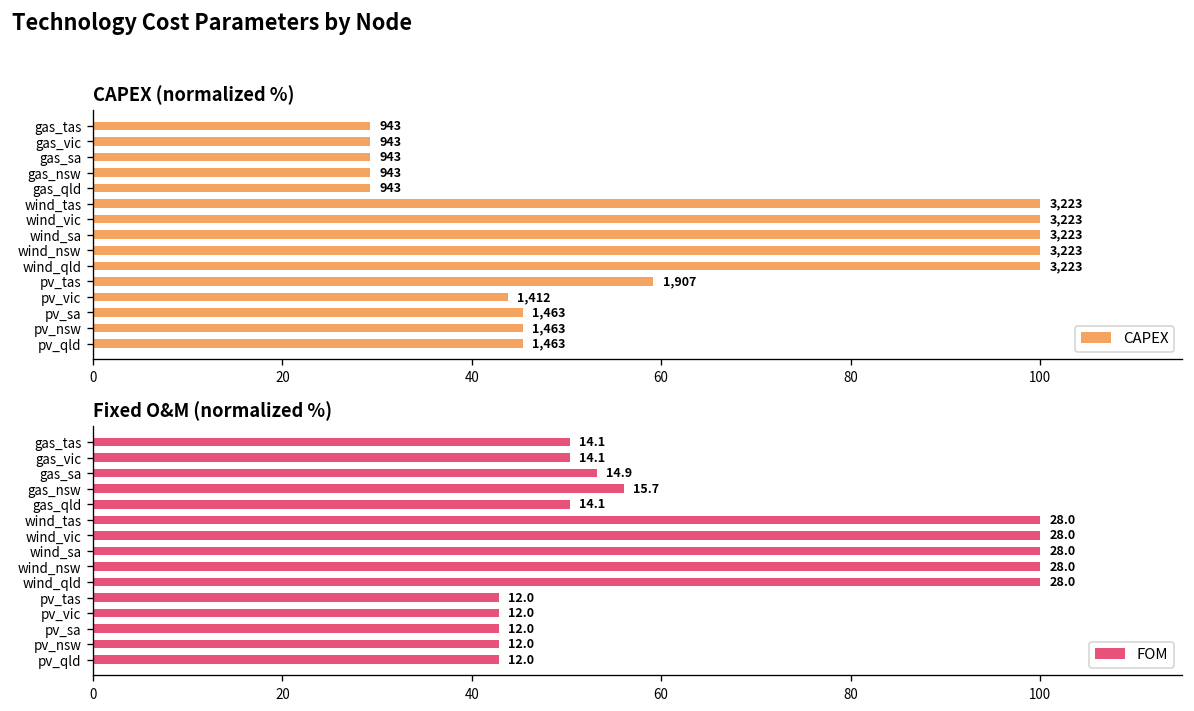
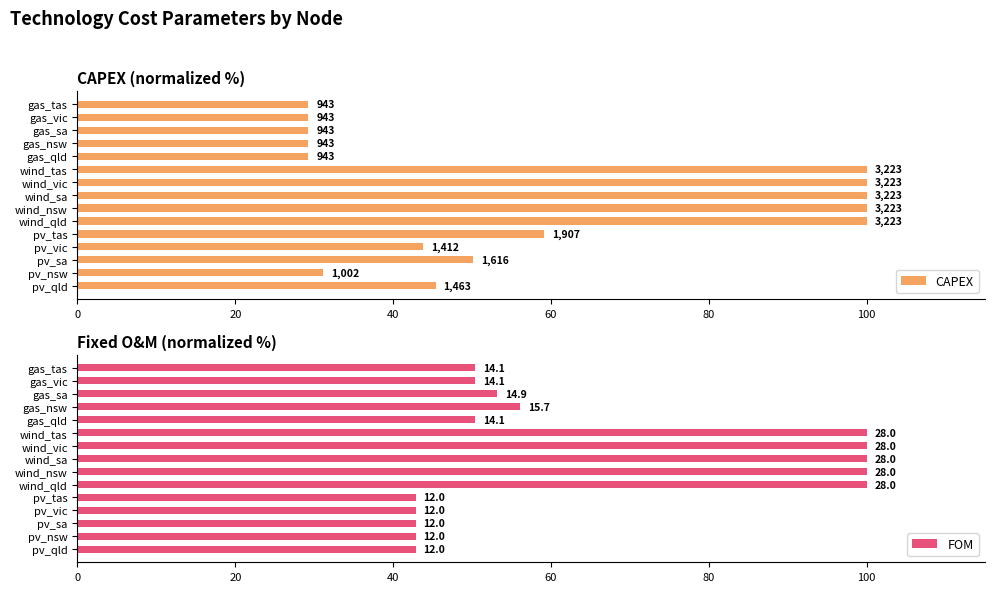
CAPEX (normalized %), pv_sa: 1,463 -> 1,616
CAPEX (normalized %), pv_nsw: 1,463 -> 1,002
